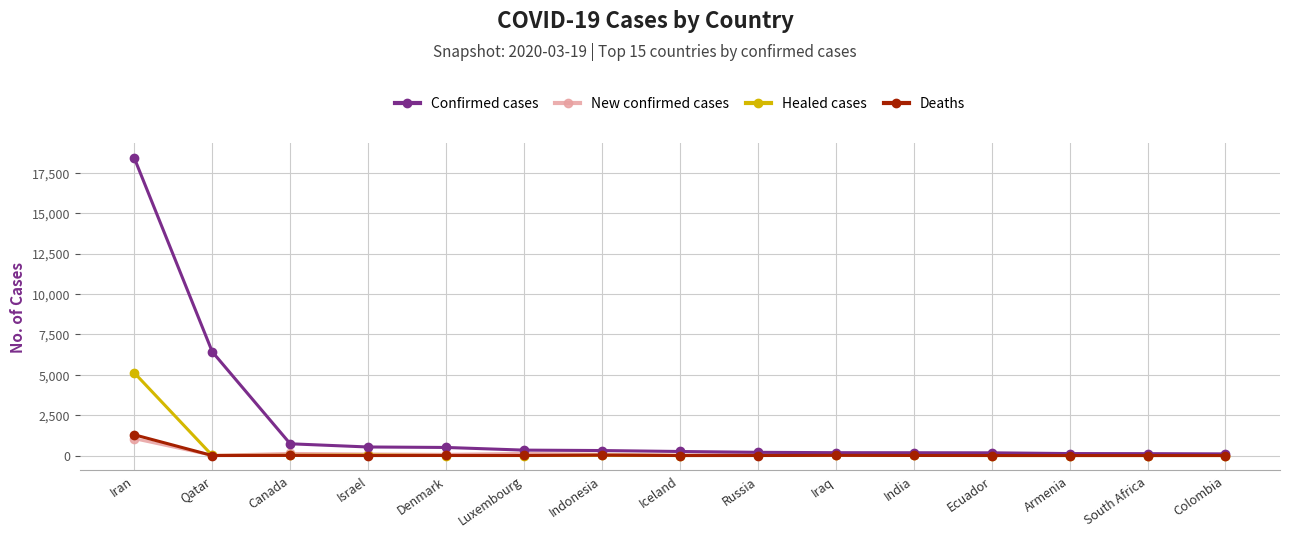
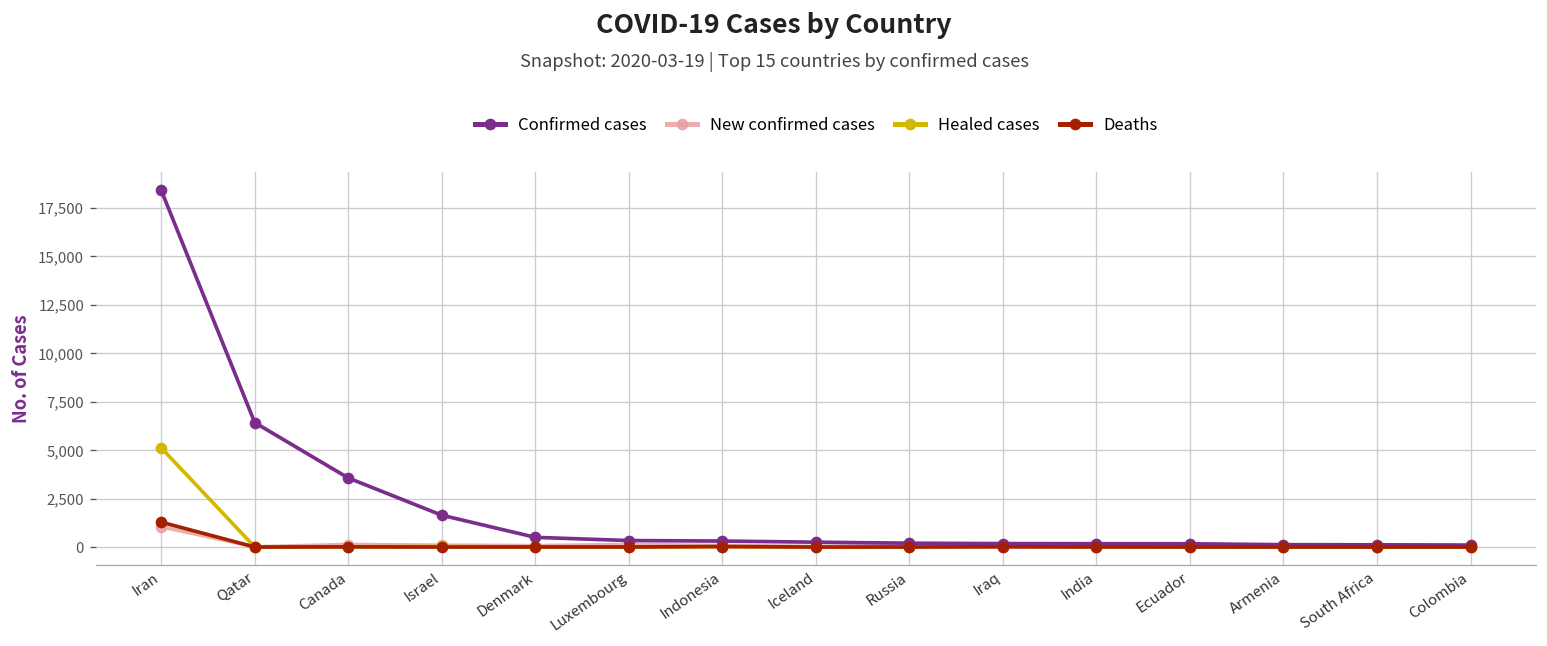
Confirmed cases, Canada: 700 -> 3,600
Confirmed cases, Israel: 500 -> 1,600
